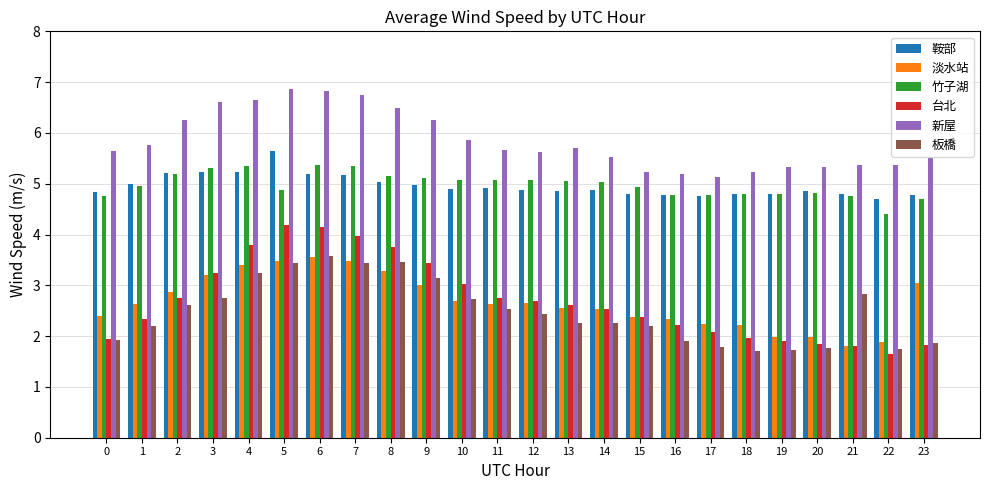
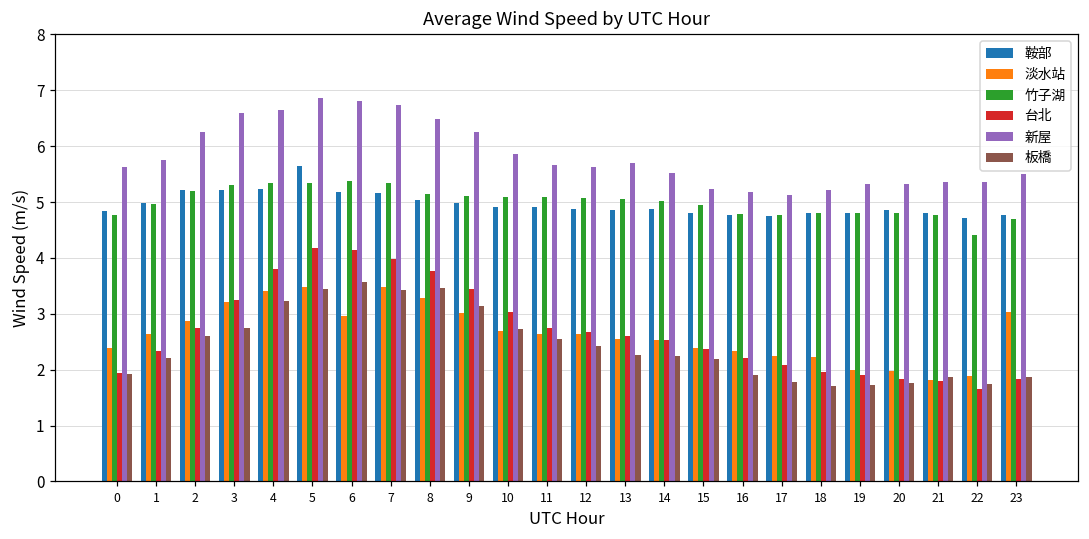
竹子湖, 5: 4.9 -> 5.3
淡水站, 6: 3.6 -> 3.0
板橋, 21: 2.8 -> 1.9
